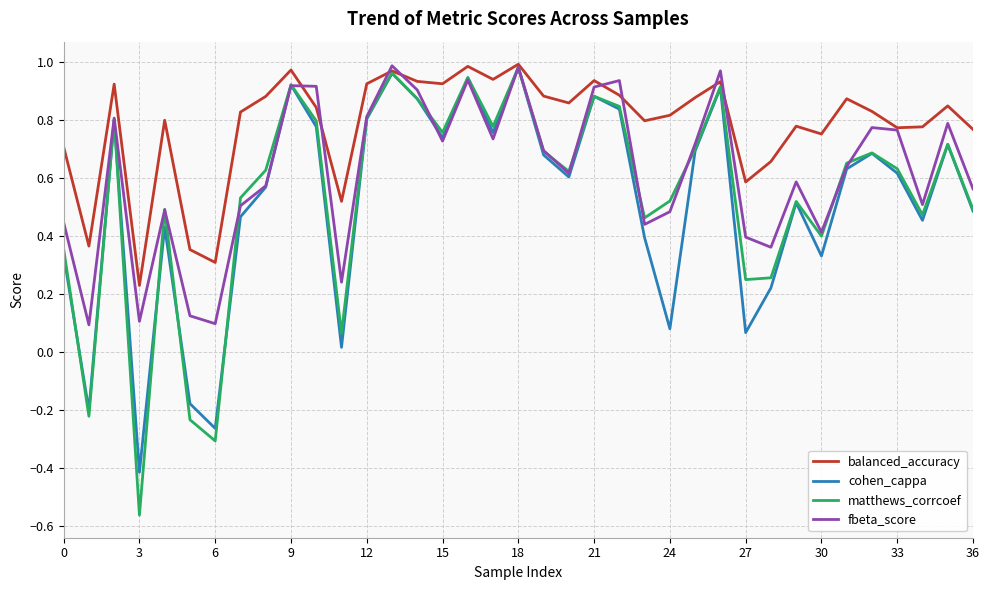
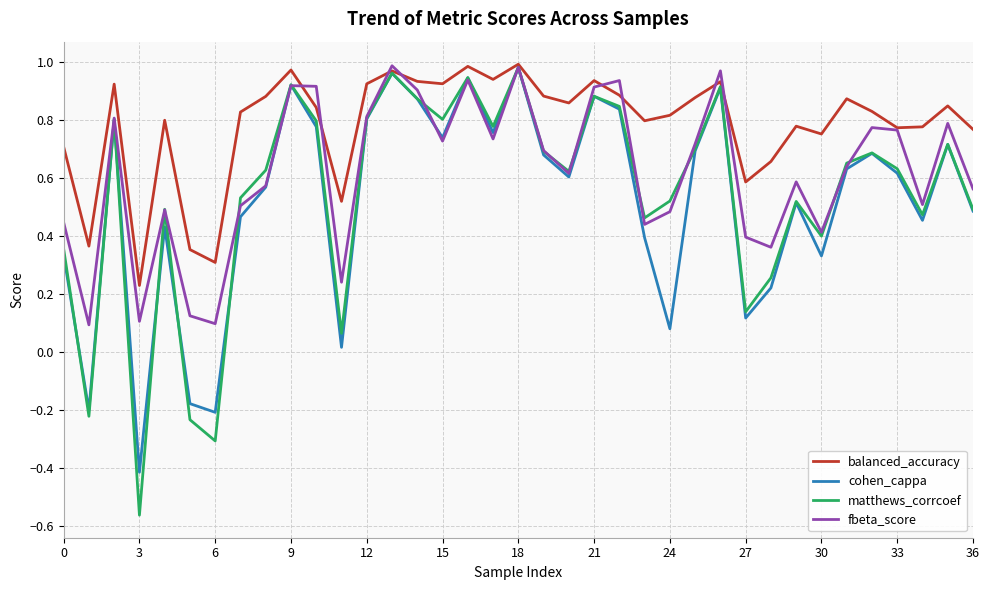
cohen_cappa, 6: -0.26 -> -0.21
matthews_corrcoef, 15: 0.76 -> 0.80
cohen_cappa, 27: 0.07 -> 0.12
matthews_corrcoef, 27: 0.25 -> 0.14
